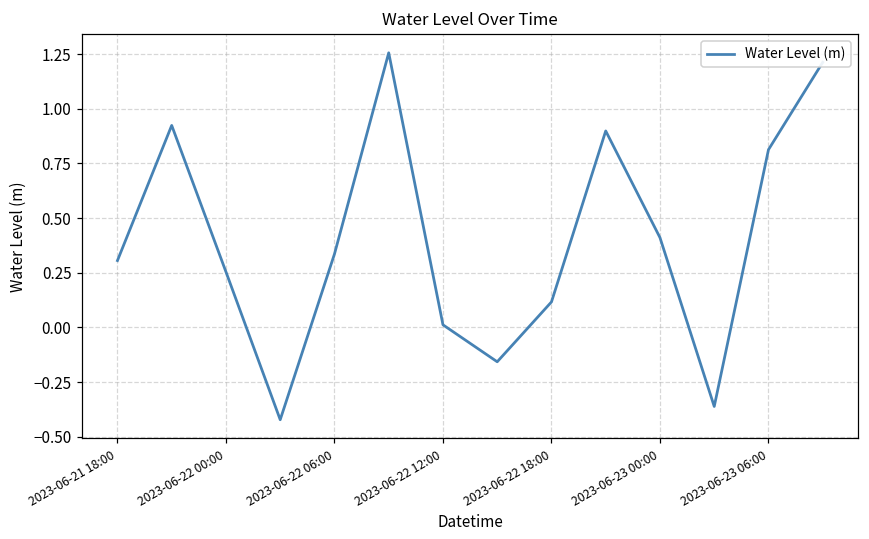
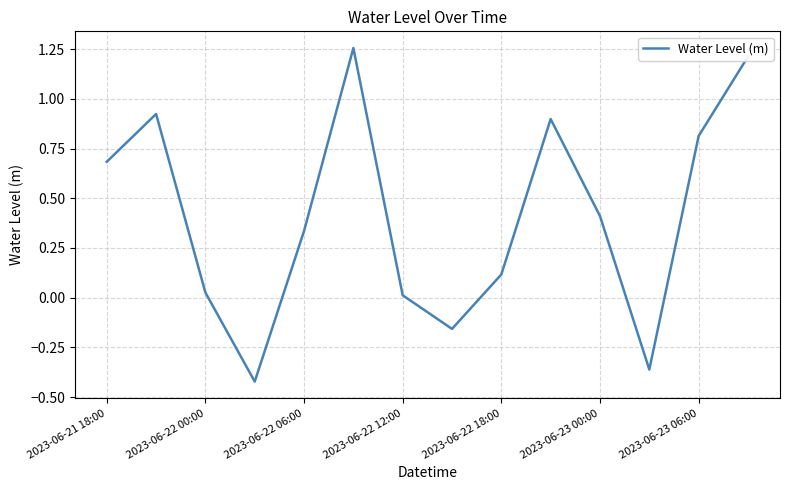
2023-06-21 18:00: 0.31 -> 0.68
2023-06-22 00:00: 0.25 -> 0.03
